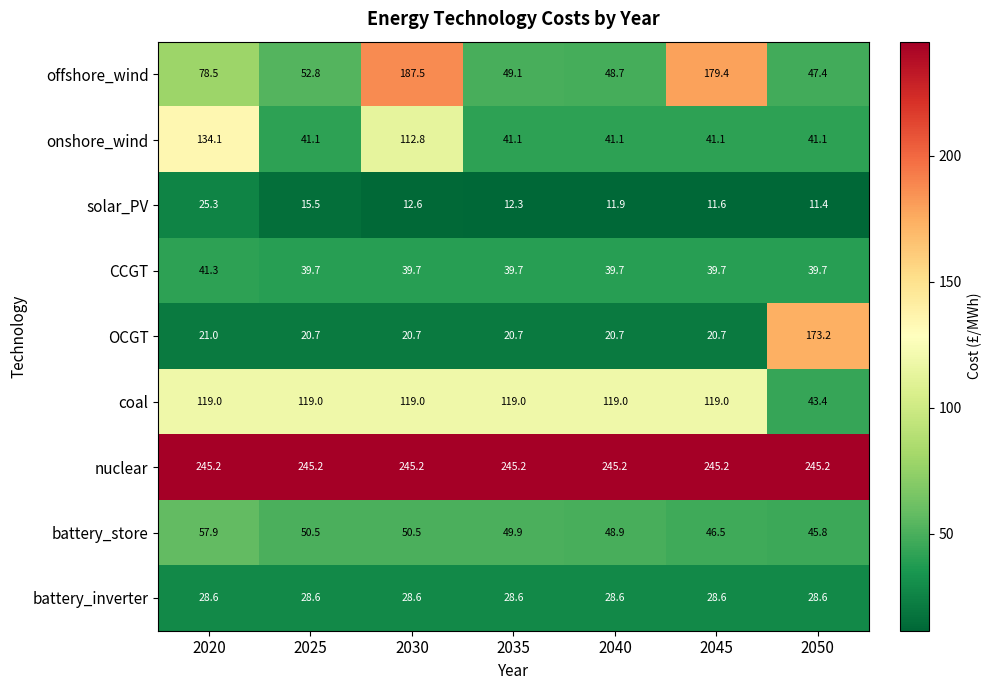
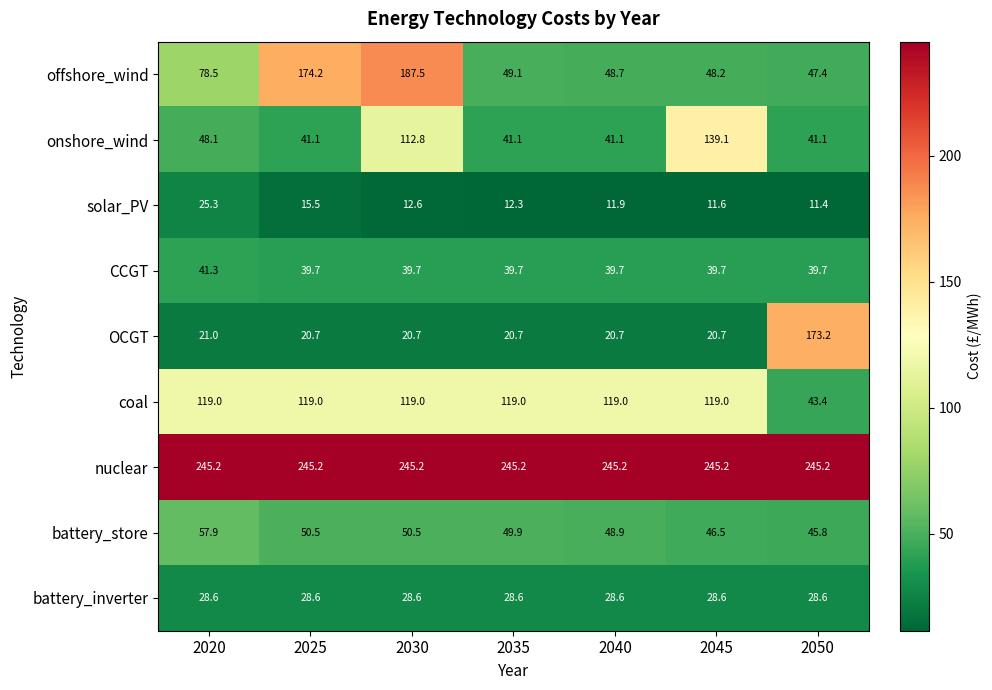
offshore_wind, 2025: 52.8 -> 174.2
offshore_wind, 2045: 179.4 -> 48.2
onshore_wind, 2020: 134.1 -> 48.1
onshore_wind, 2045: 41.1 -> 139.1
